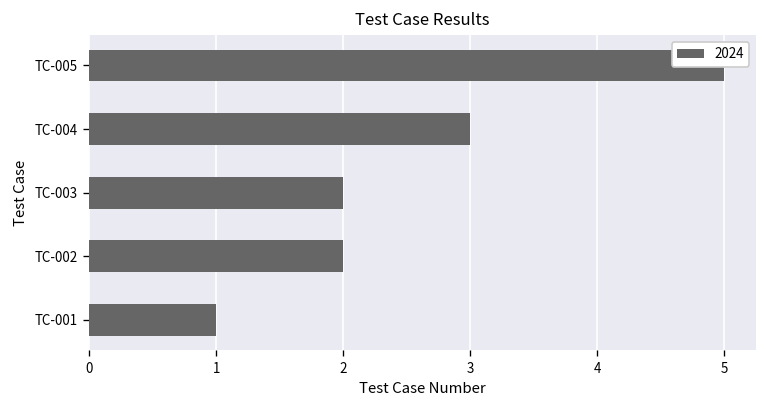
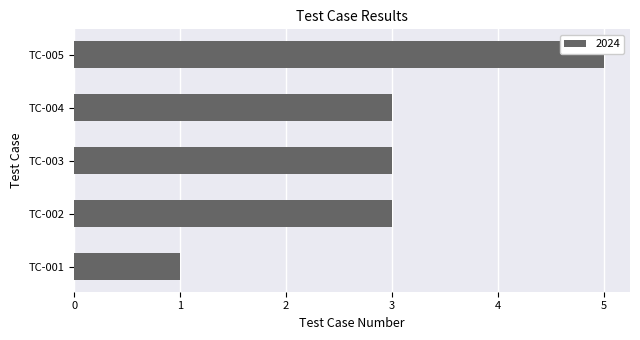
TC-003: 2 -> 3
TC-002: 2 -> 3
